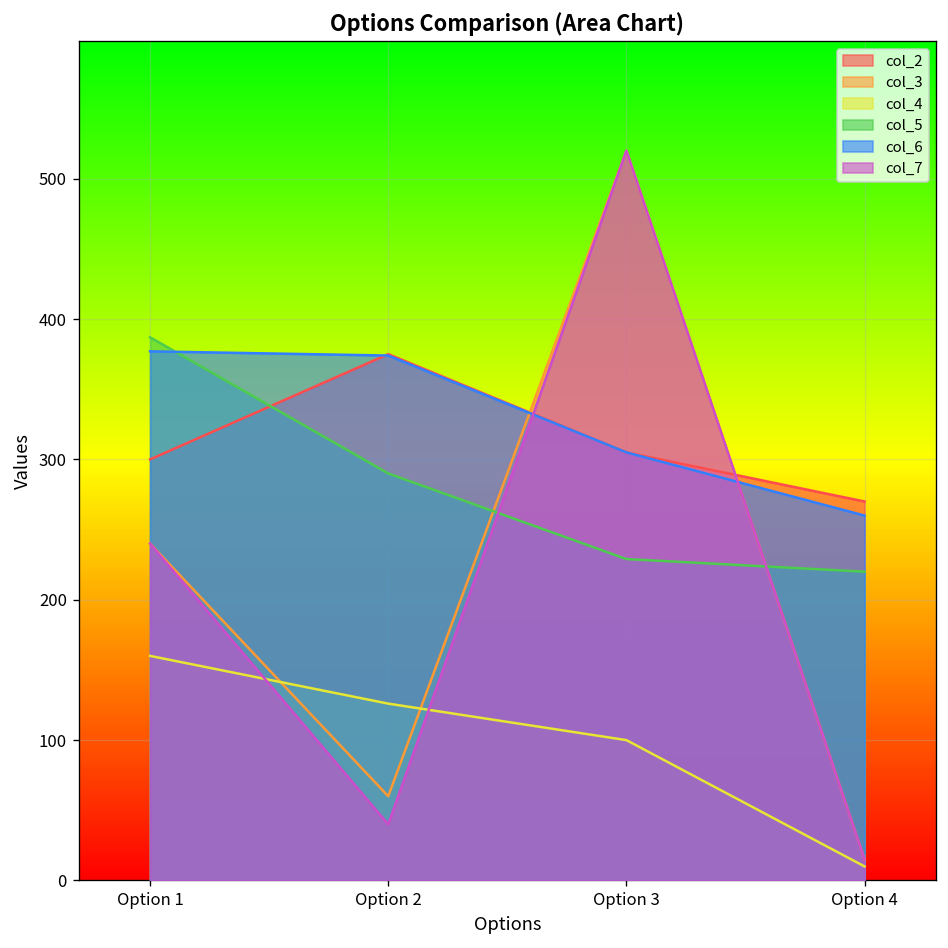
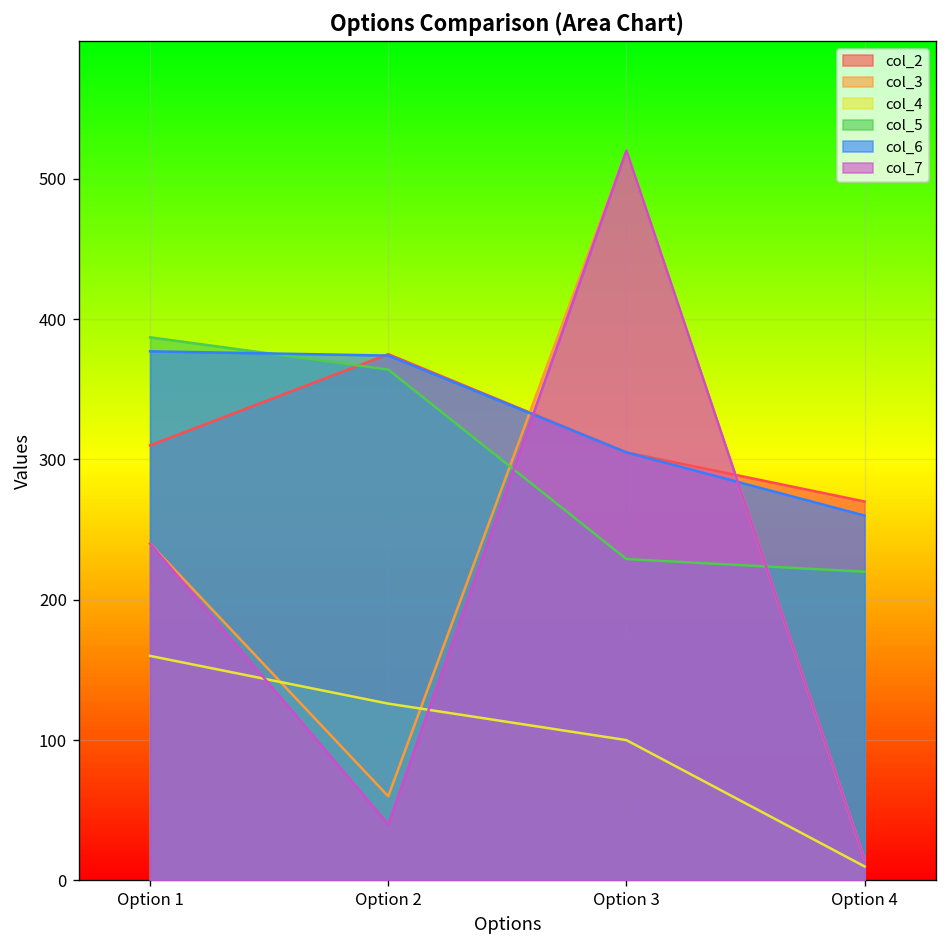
col_2, Option 1: 300 -> 310
col_5, Option 2: 290 -> 364
